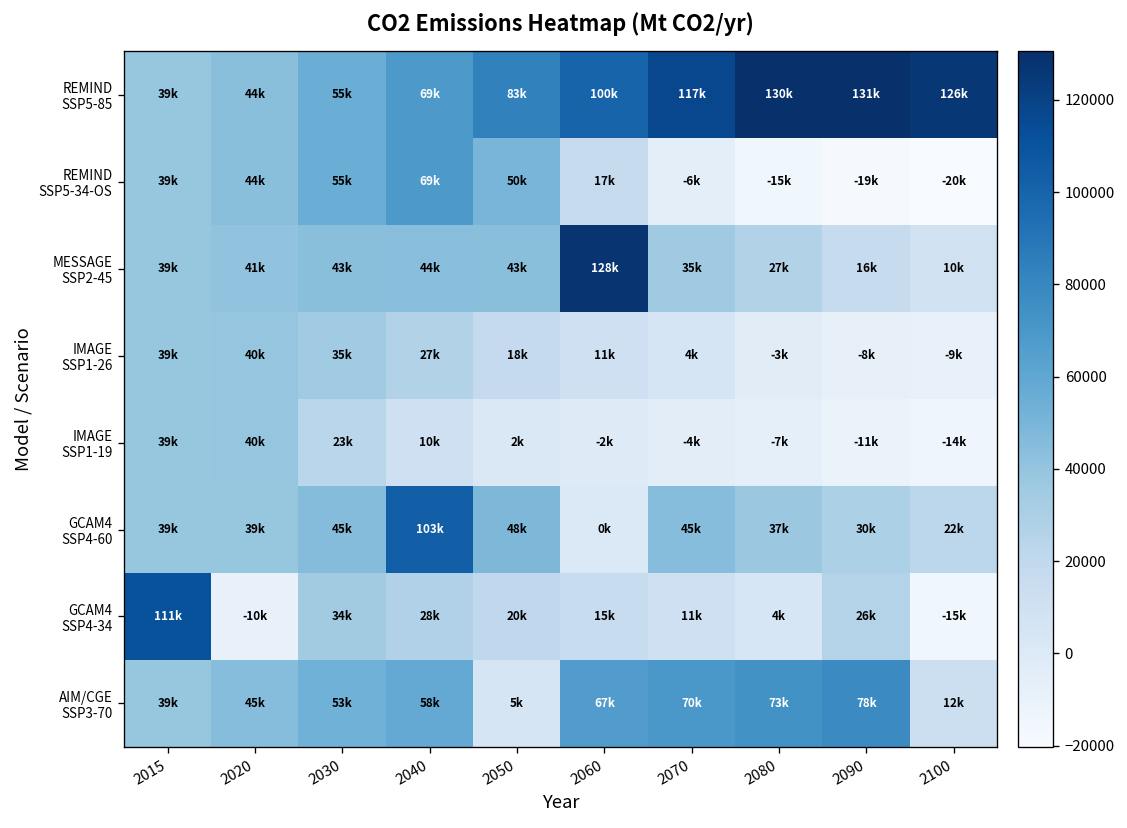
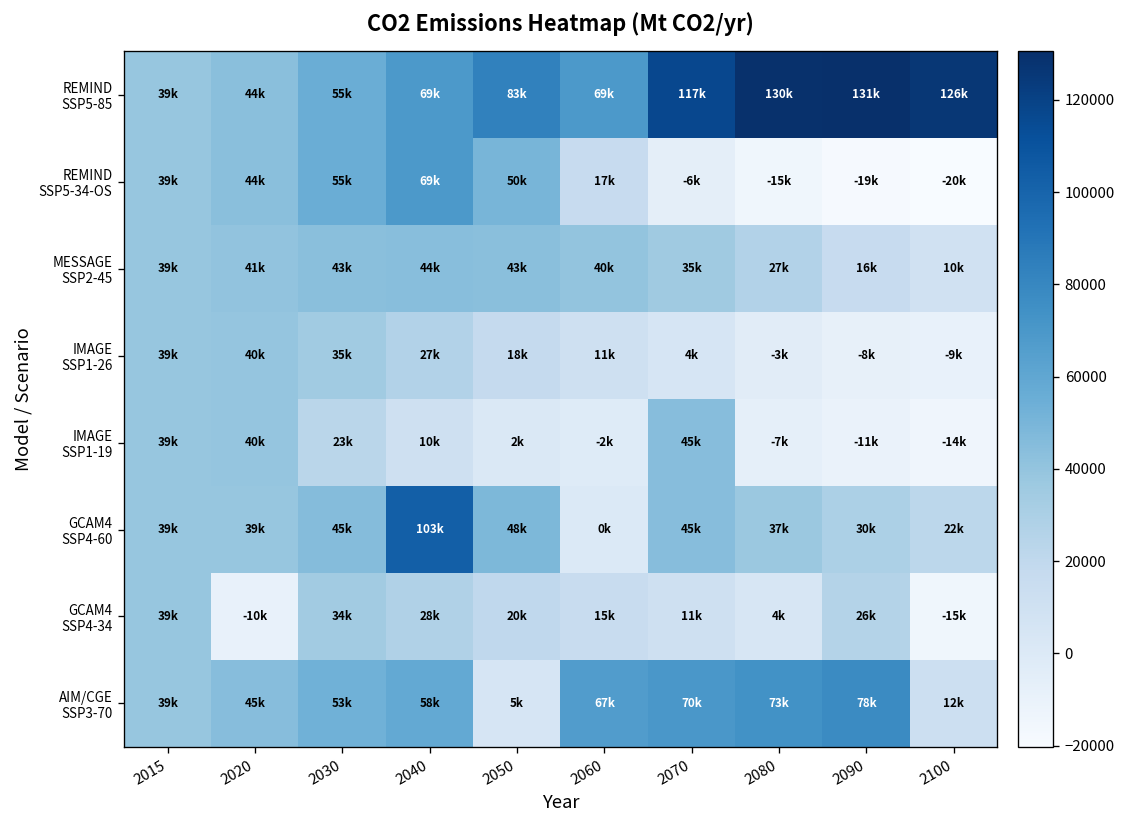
REMIND SSP5-85, 2060: 100k -> 69k
MESSAGE SSP2-45, 2060: 128k -> 40k
IMAGE SSP1-19, 2070: -4k -> 45k
GCAM4 SSP4-34, 2015: 111k -> 39k
